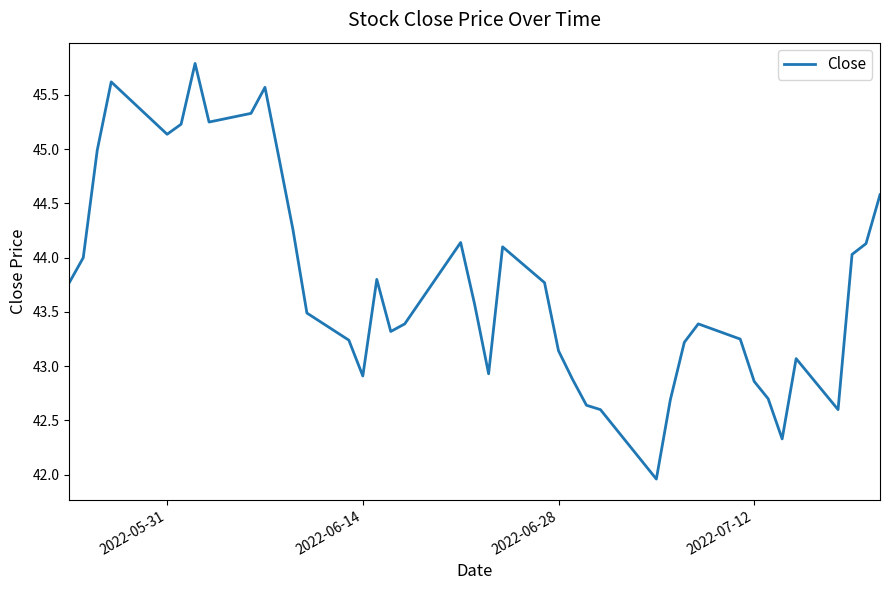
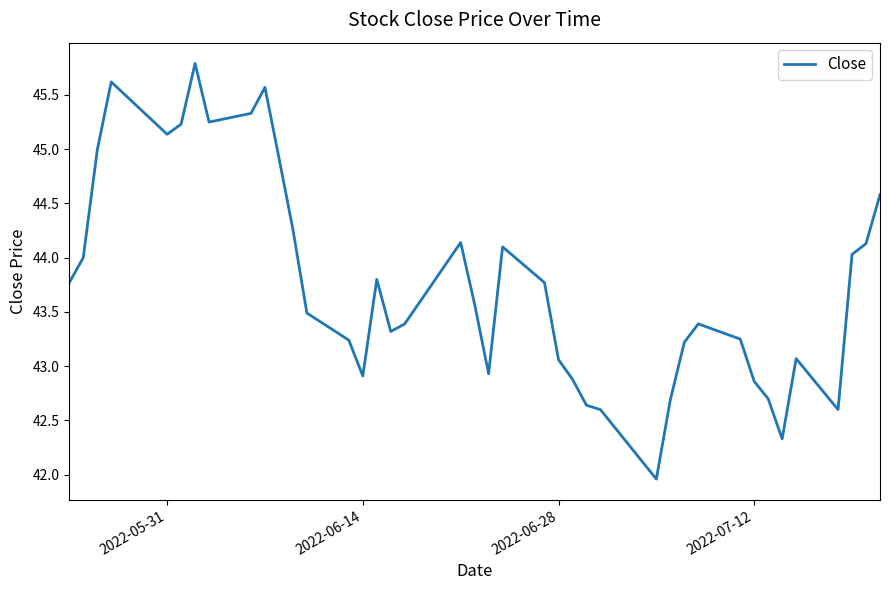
2022-06-28: 43.14 -> 43.06
